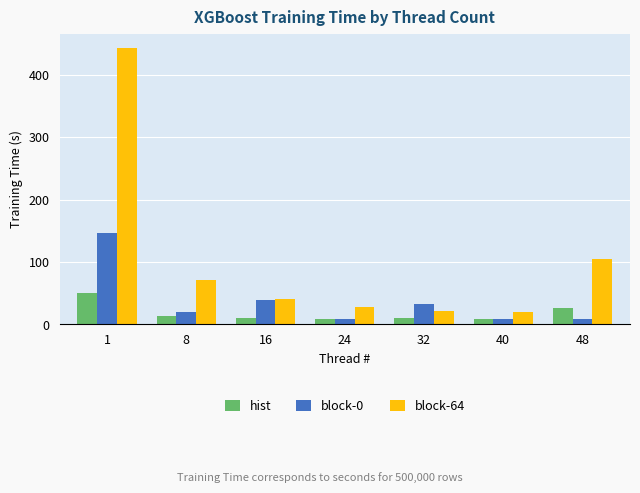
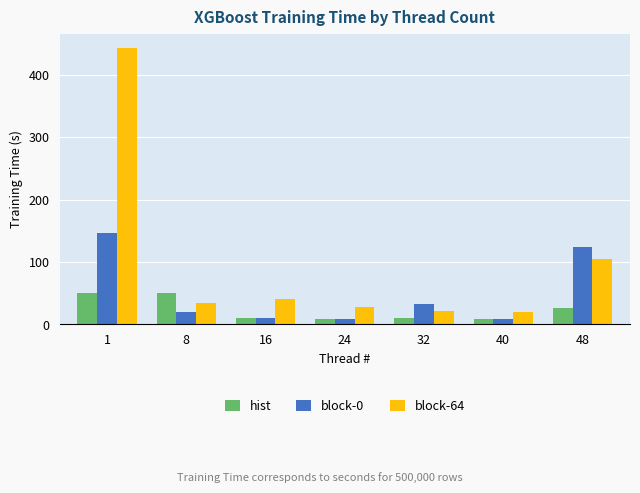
hist, 8: 10 -> 50
block-64, 8: 70 -> 30
block-0, 16: 40 -> 10
block-0, 48: 10 -> 120
